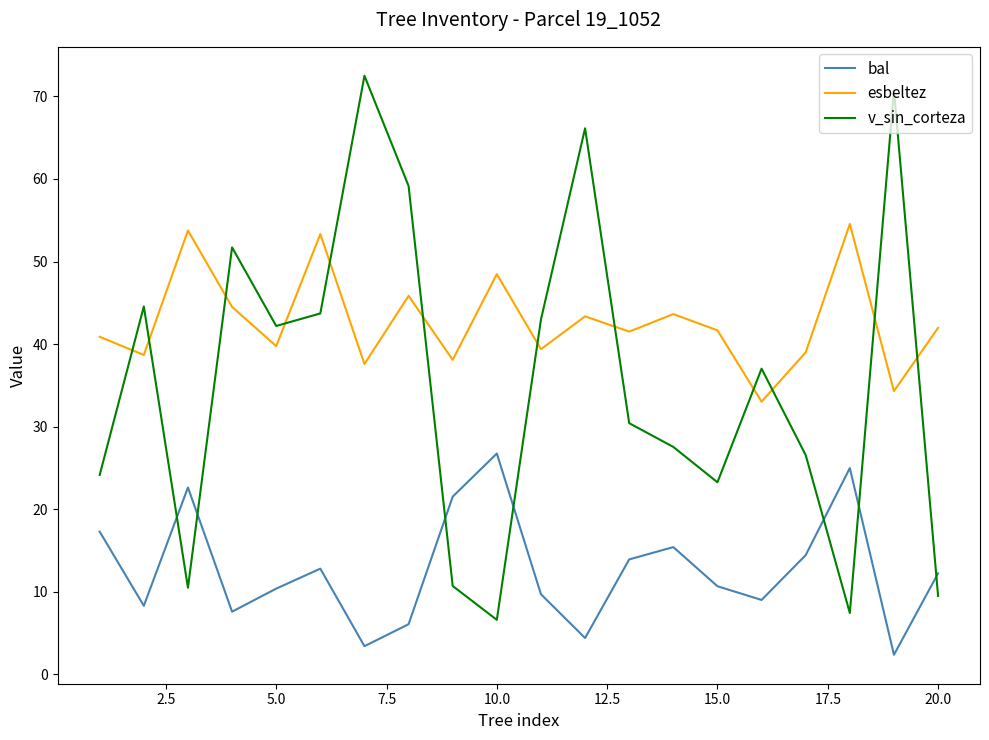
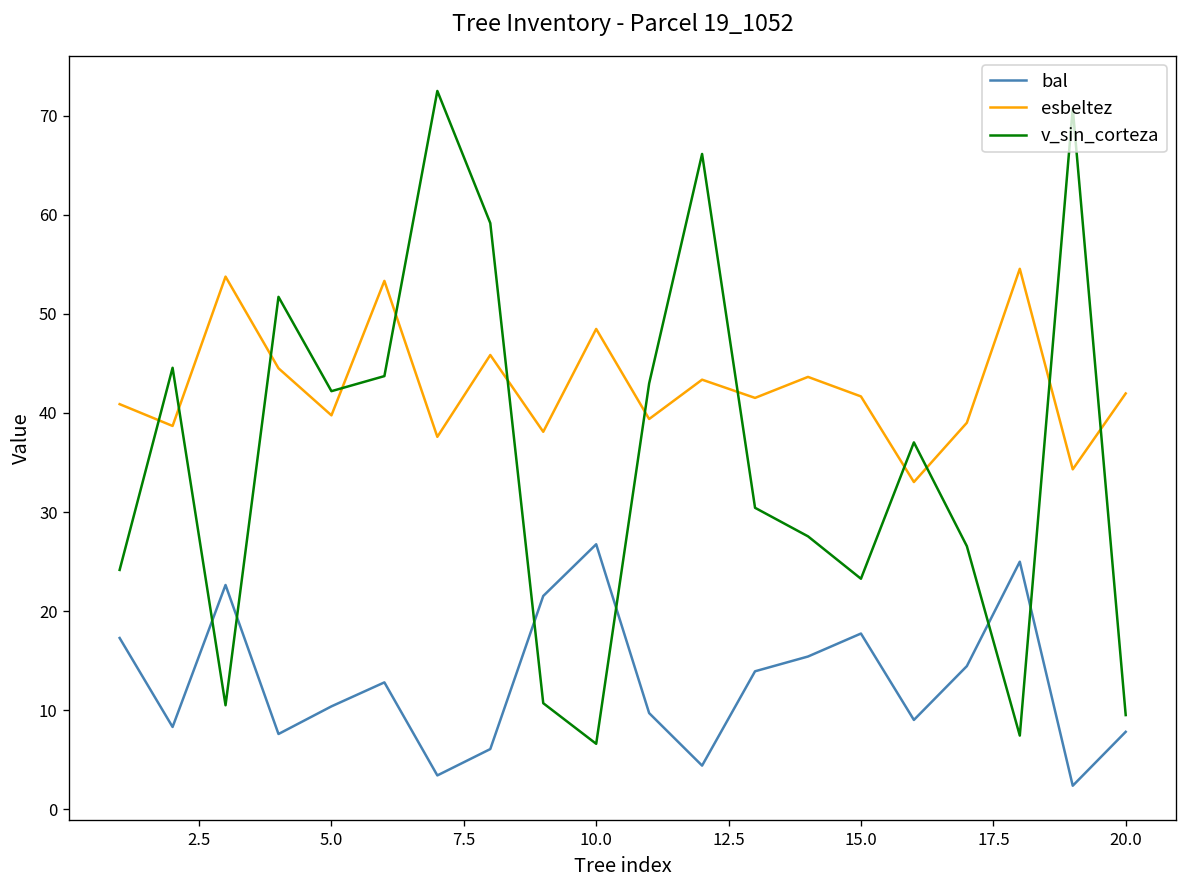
bal, 15.0: 11 -> 18
bal, 20.0: 12 -> 8
